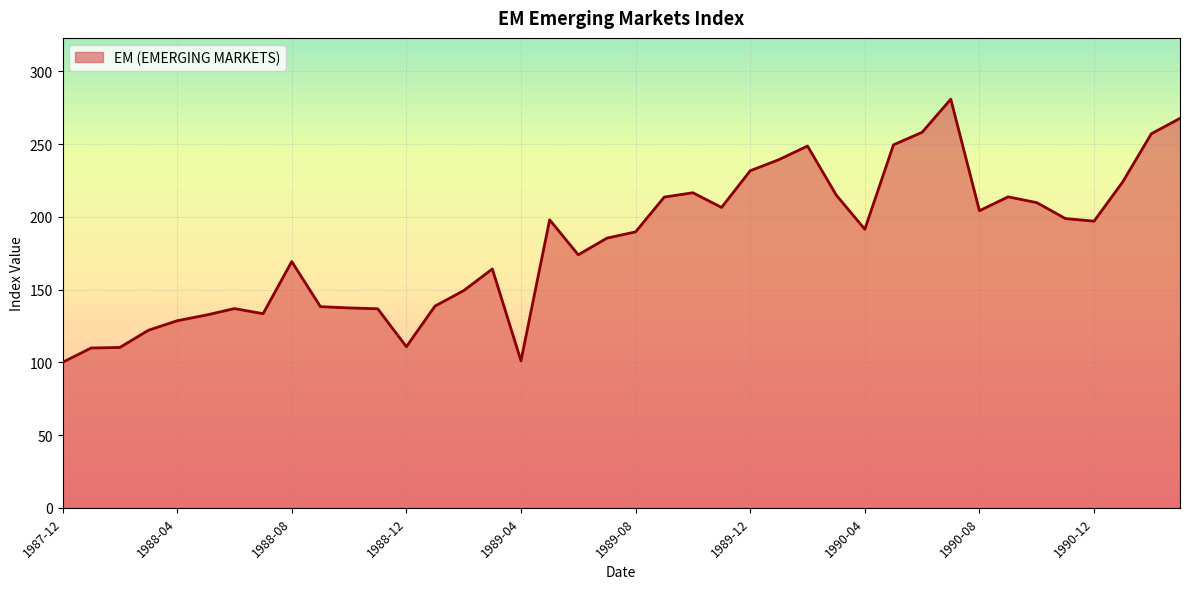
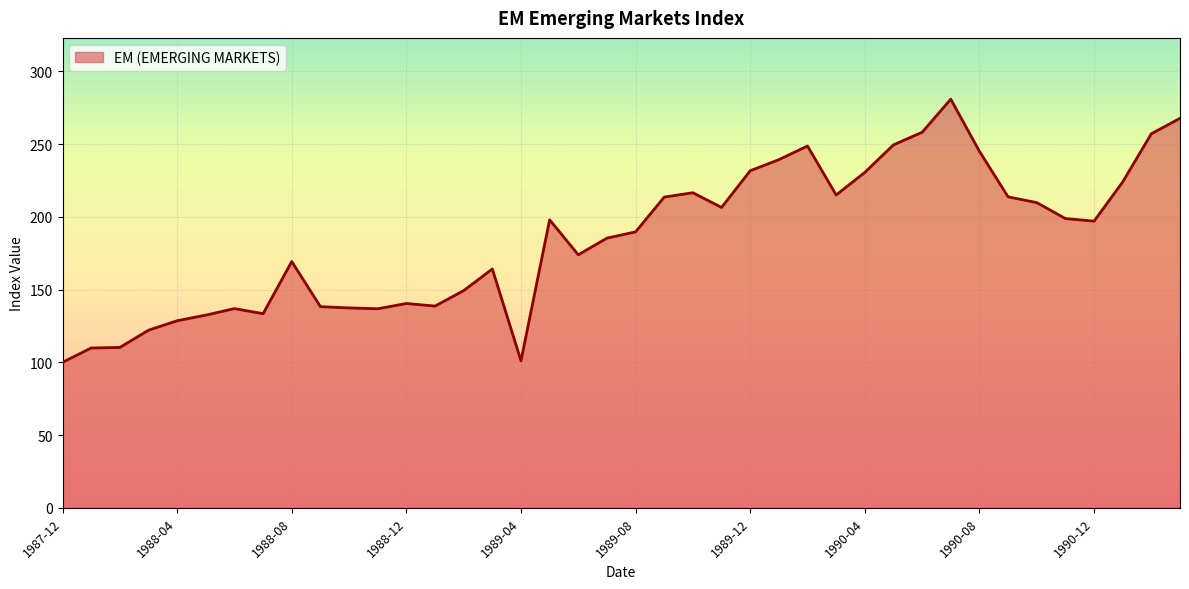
1988-12: 111 -> 140
1990-04: 191 -> 231
1990-08: 204 -> 245
